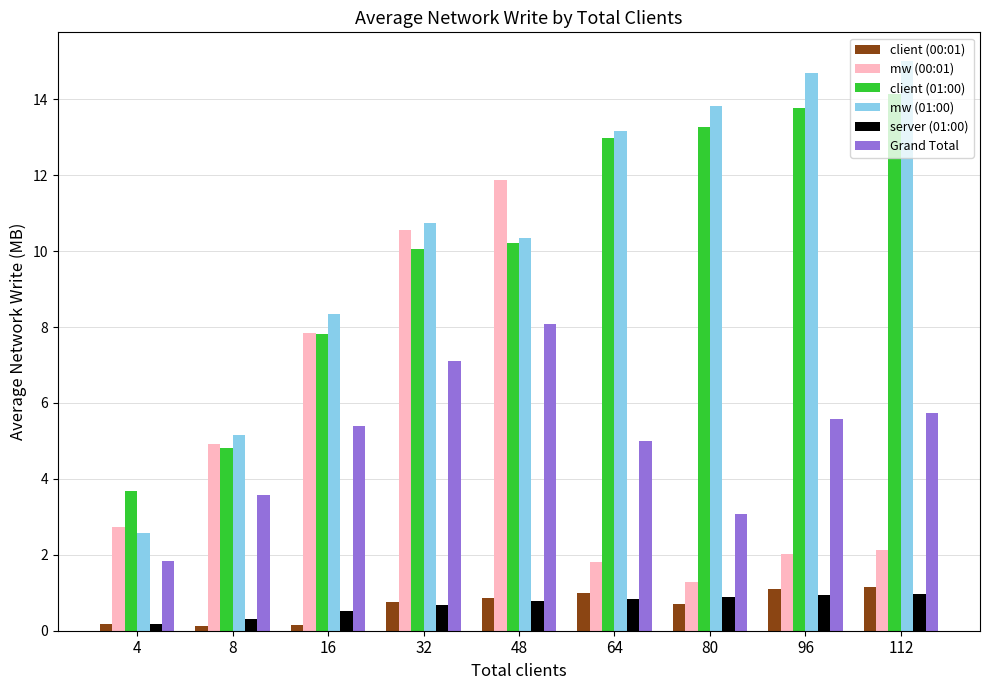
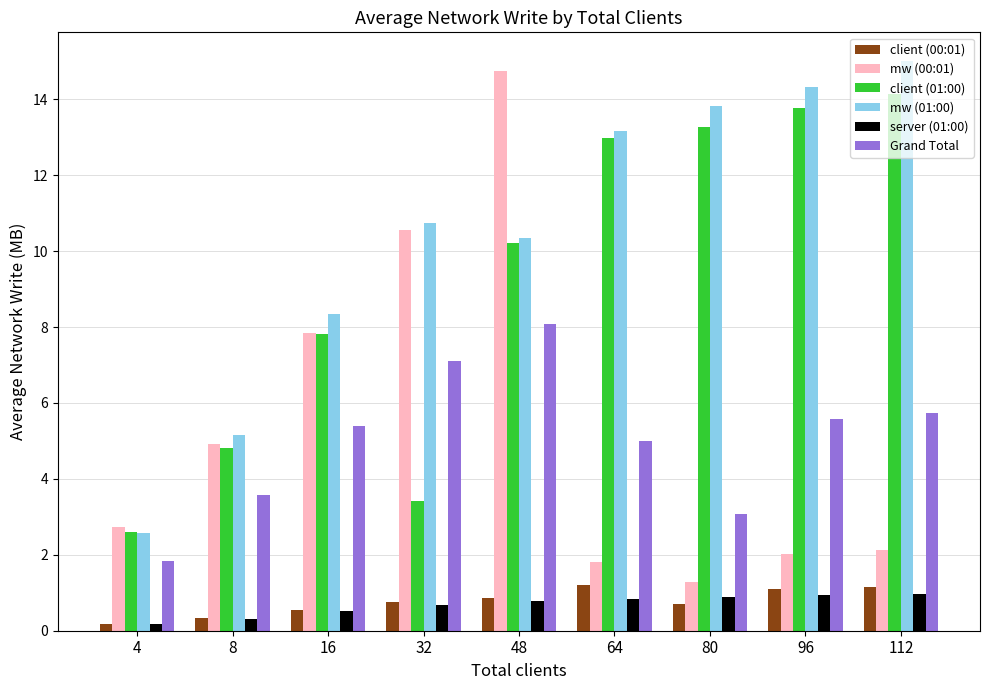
client (01:00), 4: 3.7 -> 2.6
client (00:01), 8: 0.1 -> 0.3
client (00:01), 16: 0.1 -> 0.5
client (01:00), 32: 10.1 -> 3.4
mw (00:01), 48: 11.9 -> 14.8
client (00:01), 64: 1.0 -> 1.2
mw (01:00), 96: 14.7 -> 14.3
